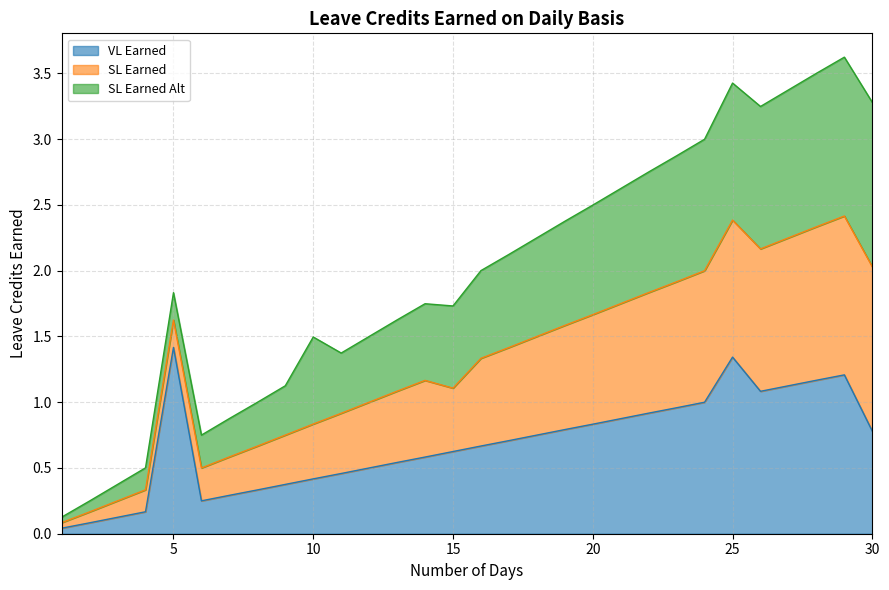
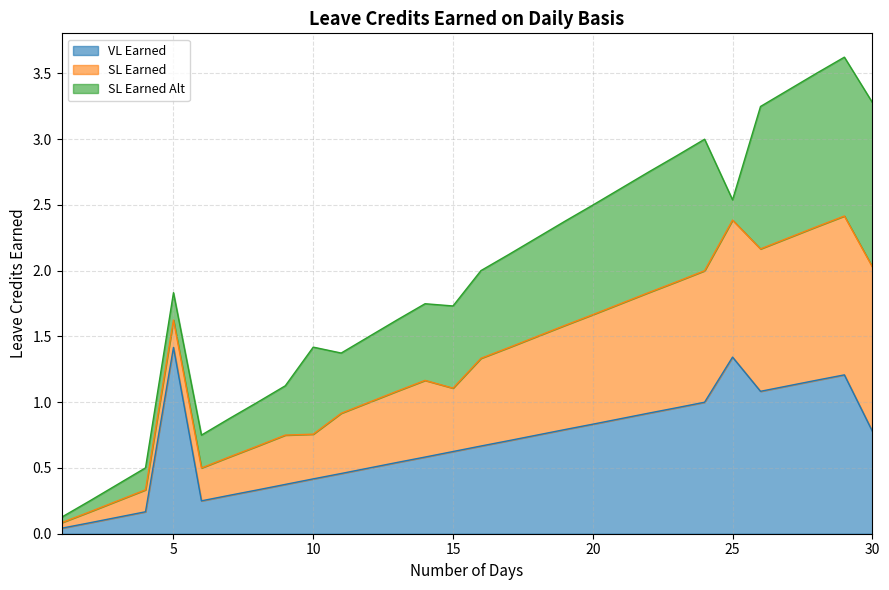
SL Earned, 10: 0.42 -> 0.34
SL Earned Alt, 25: 1.04 -> 0.15
